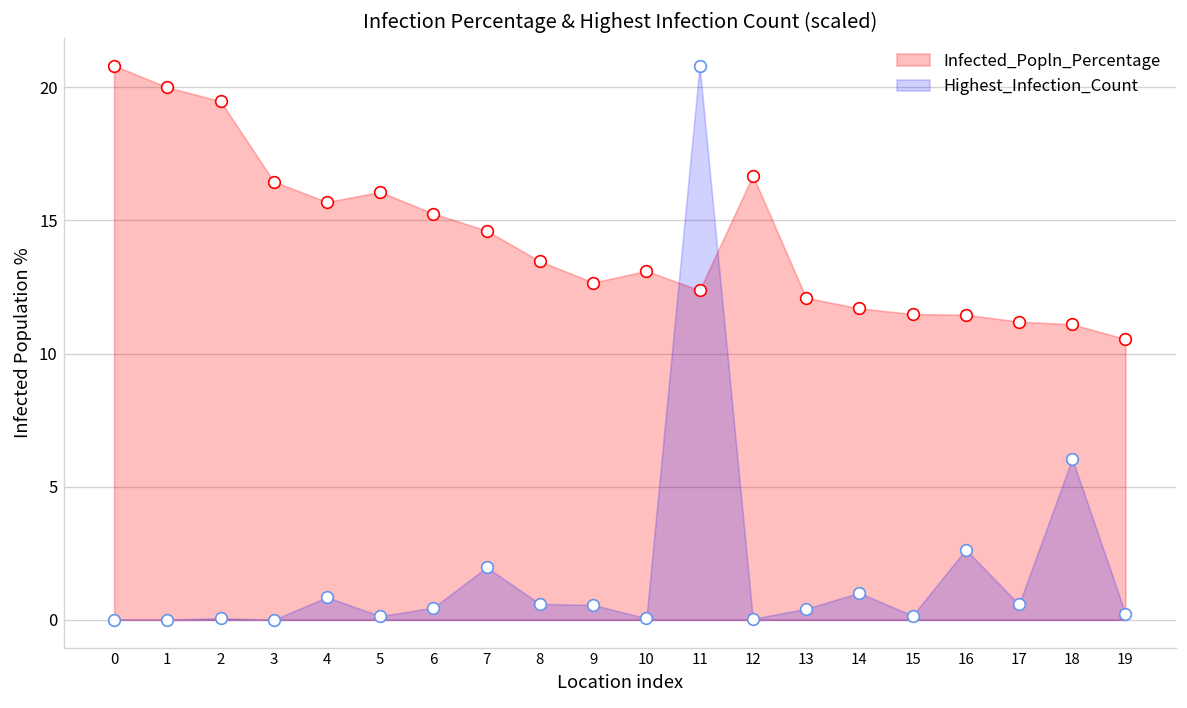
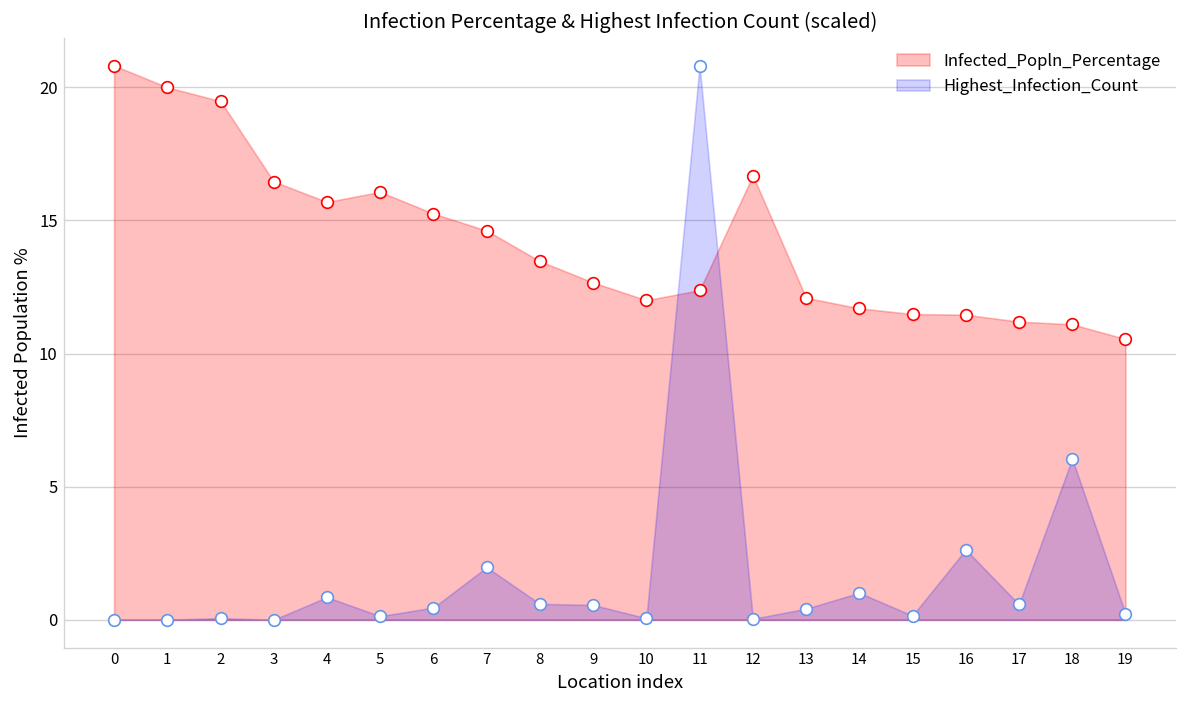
Infected_Popln_Percentage, 10: 13.1 -> 12.0
